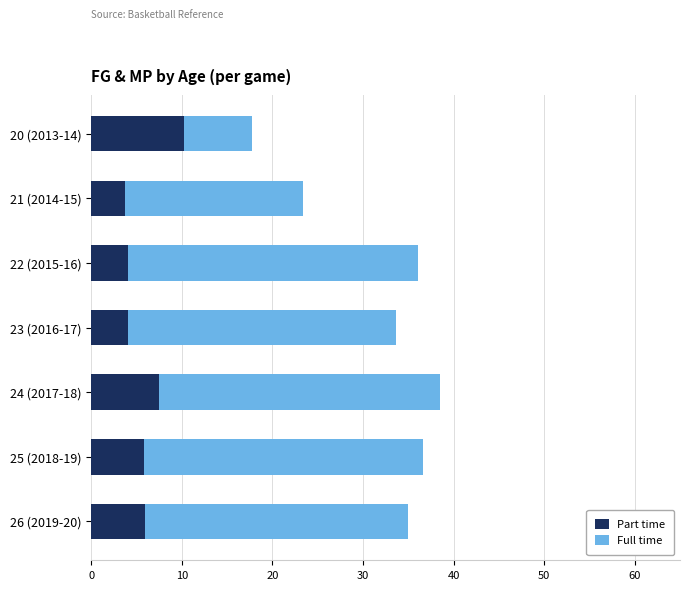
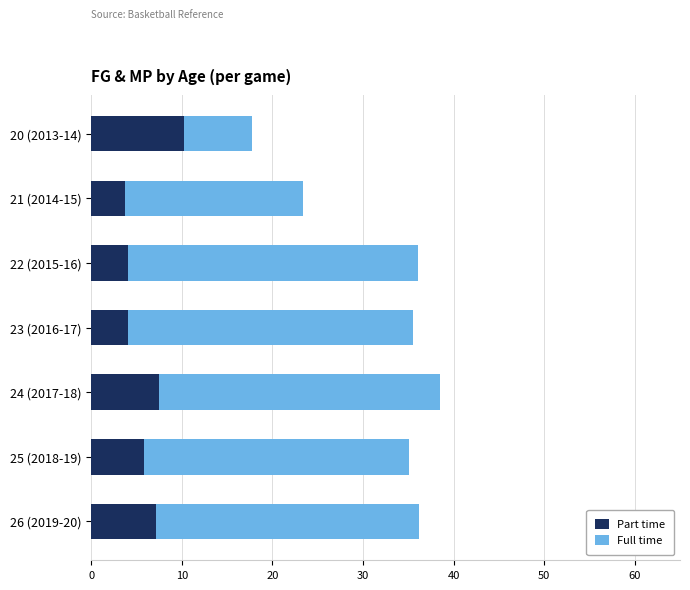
Full time, 23 (2016-17): 30 -> 32
Full time, 25 (2018-19): 31 -> 29
Part time, 26 (2019-20): 6 -> 7
